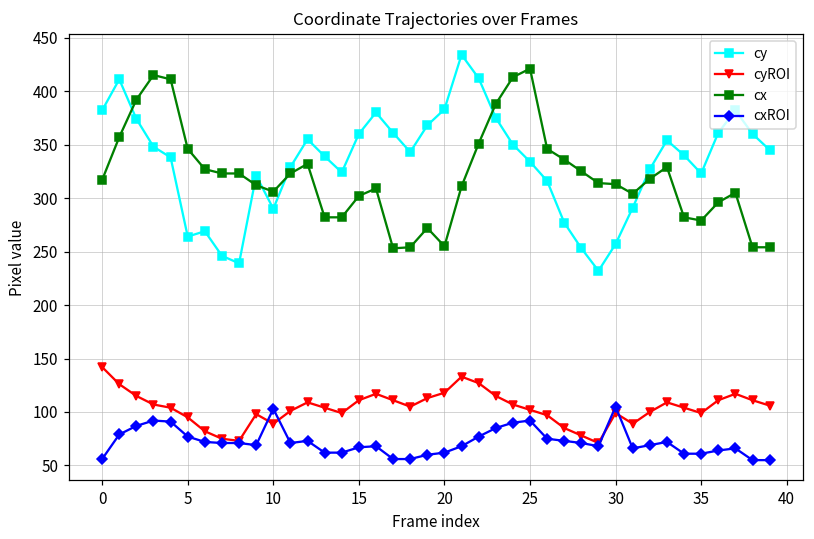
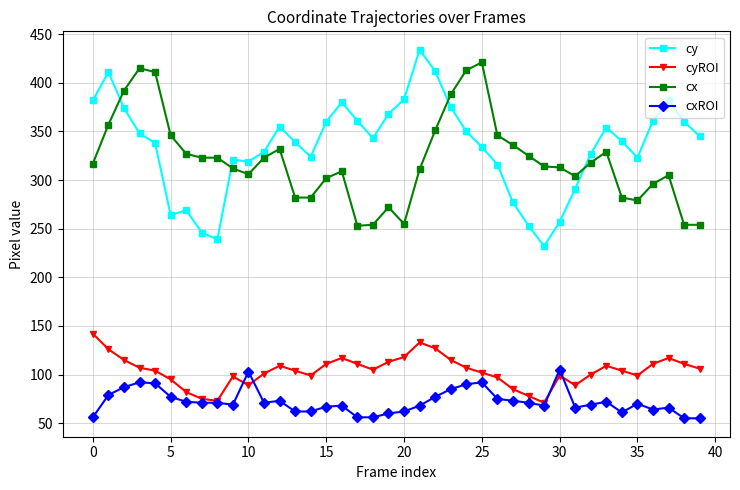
cy, 10: 290 -> 320
cxROI, 35: 60 -> 70
